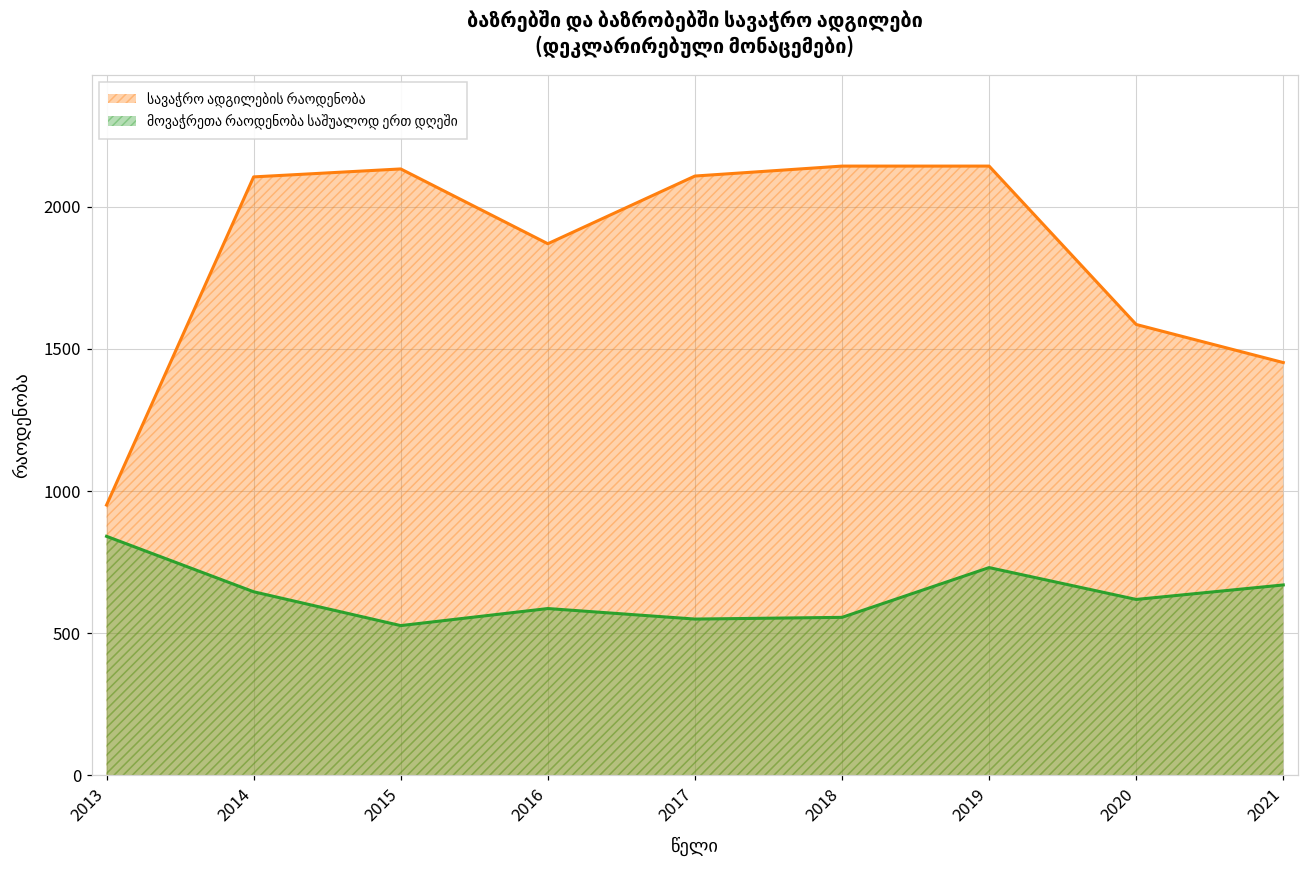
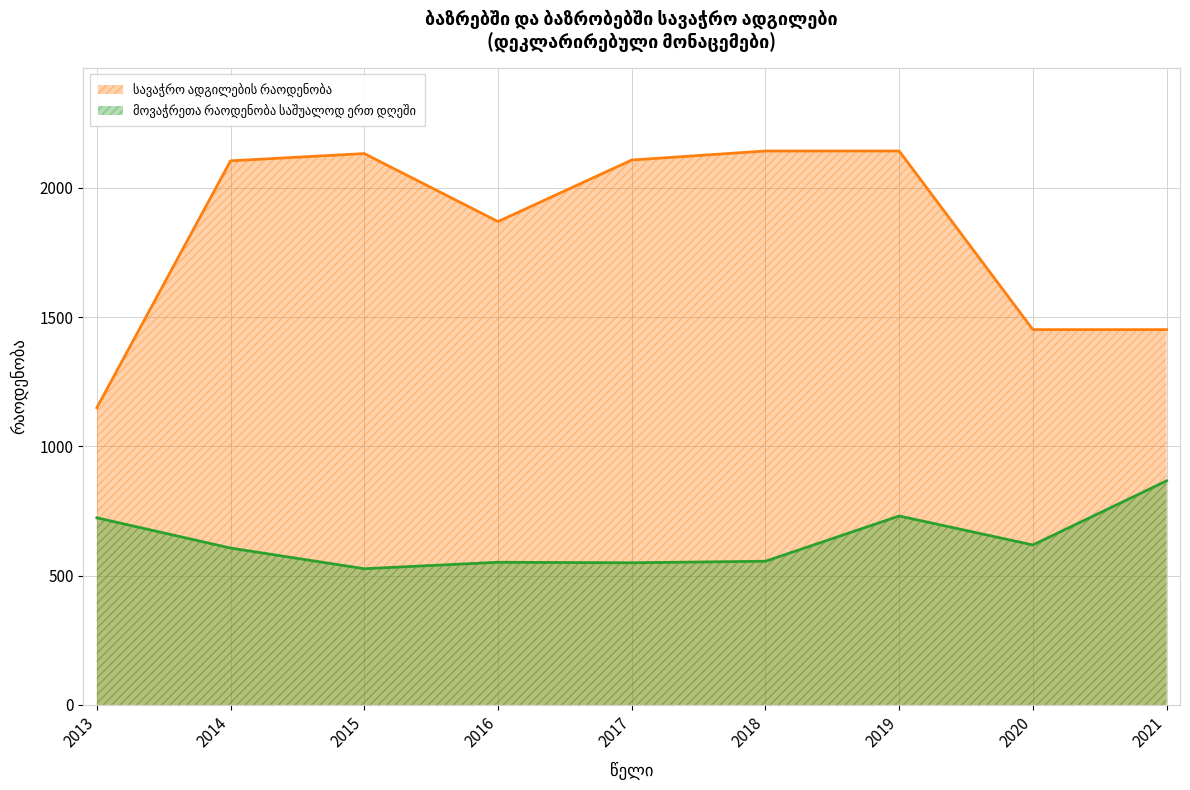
სავაჭრო ადგილების რაოდენობა, 2013: 950 -> 1150
მოვაჭრეთა რაოდენობა საშუალოდ ერთ დღეში, 2013: 840 -> 720
მოვაჭრეთა რაოდენობა საშუალოდ ერთ დღეში, 2014: 650 -> 610
მოვაჭრეთა რაოდენობა საშუალოდ ერთ დღეში, 2016: 590 -> 550
სავაჭრო ადგილების რაოდენობა, 2020: 1590 -> 1450
მოვაჭრეთა რაოდენობა საშუალოდ ერთ დღეში, 2021: 670 -> 870
